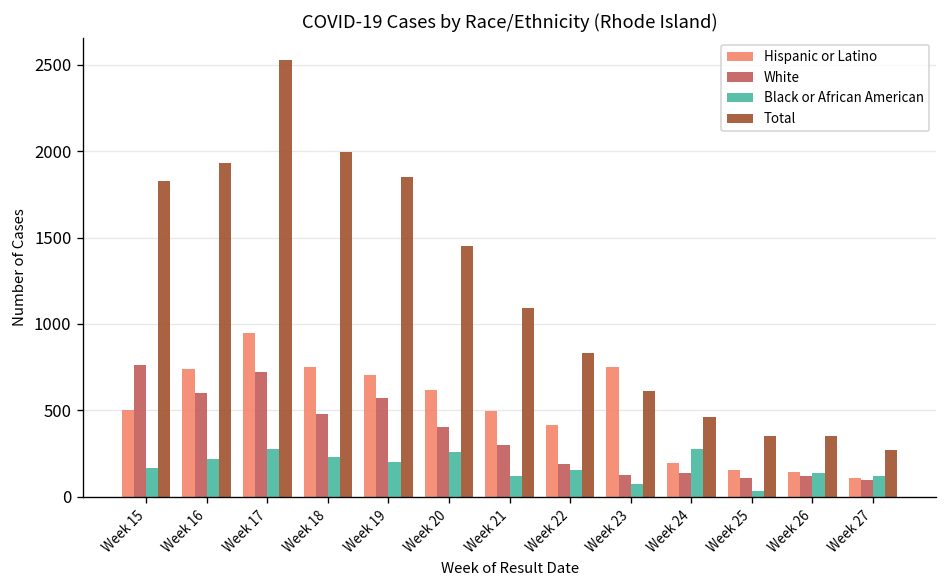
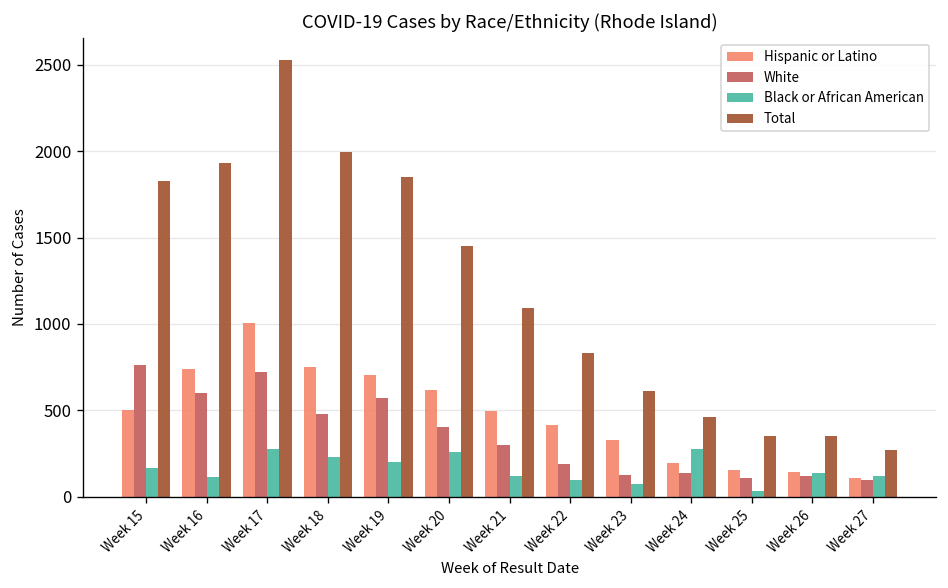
Black or African American, Week 16: 220 -> 120
Hispanic or Latino, Week 17: 950 -> 1000
Black or African American, Week 22: 150 -> 100
Hispanic or Latino, Week 23: 750 -> 330
